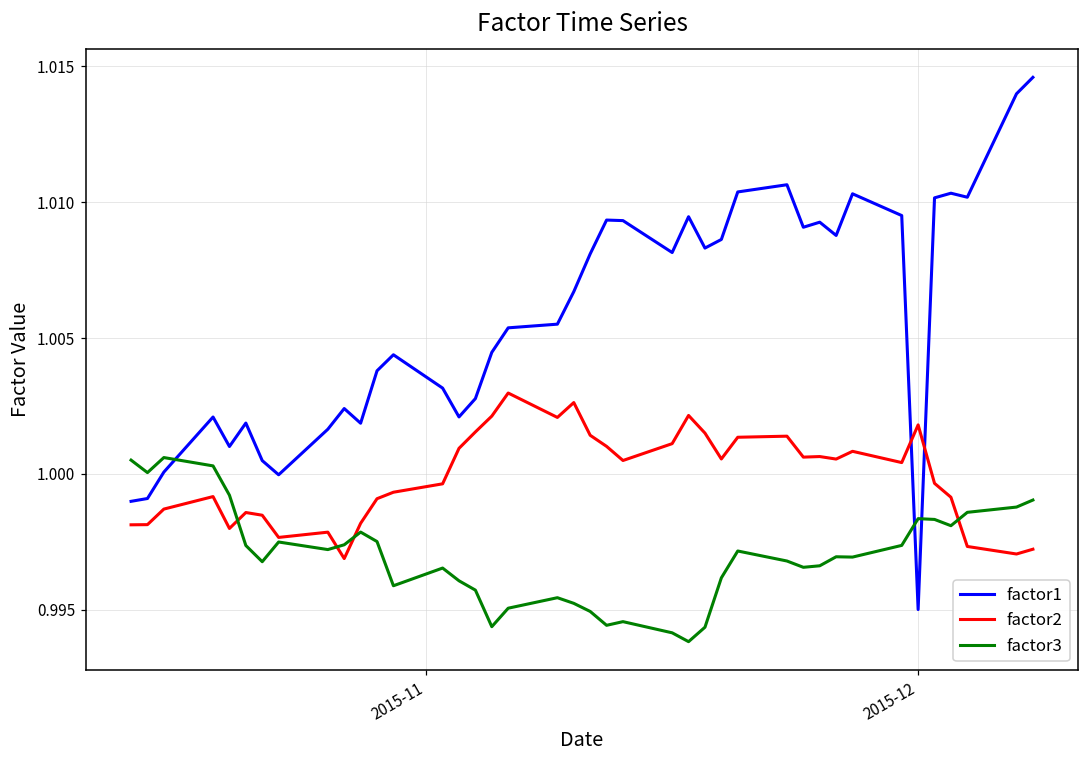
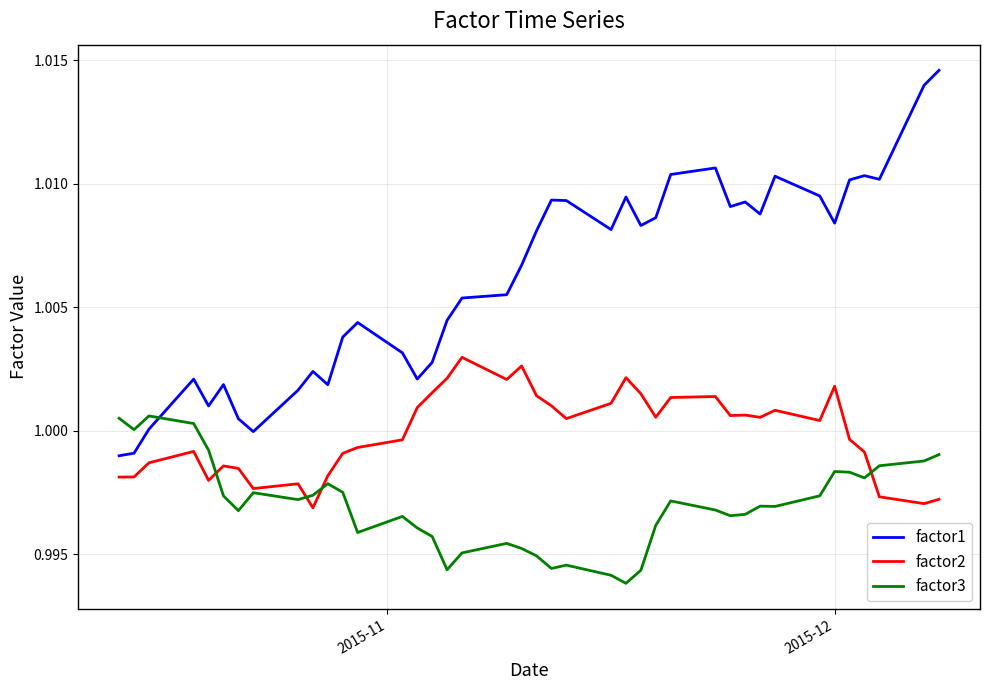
factor1, 2015-12: 0.9950 -> 1.0084
